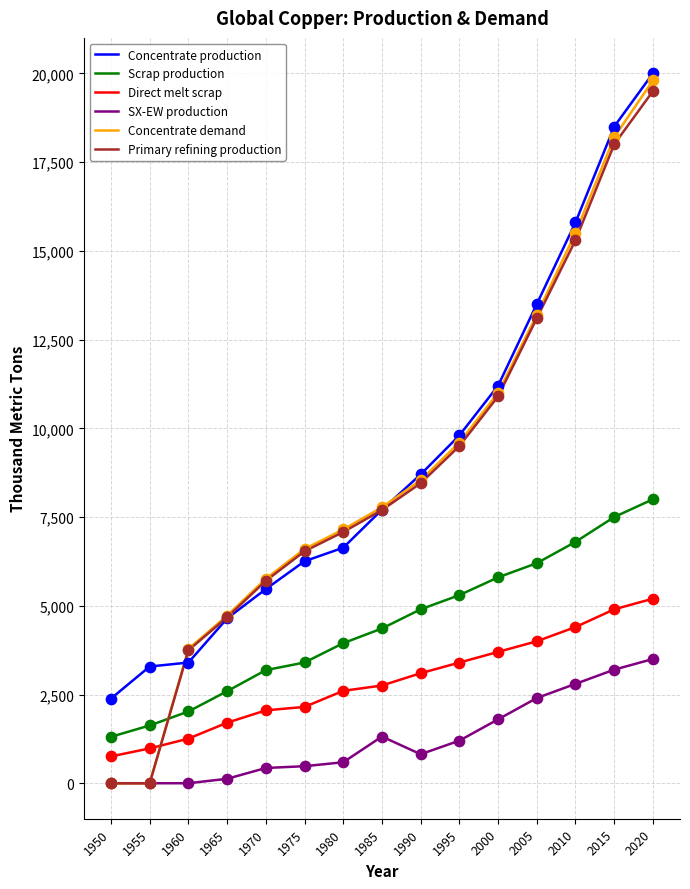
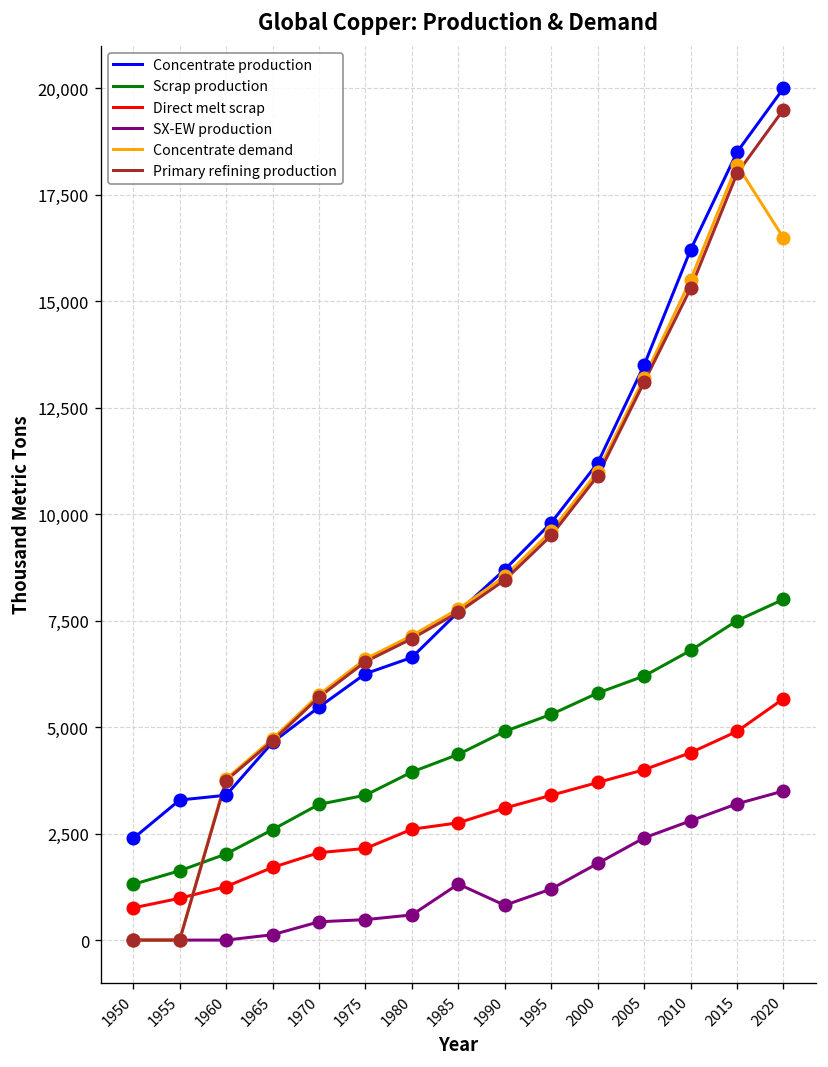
Concentrate production, 2010: 15,800 -> 16,200
Direct melt scrap, 2020: 5,200 -> 5,700
Concentrate demand, 2020: 19,800 -> 16,500
